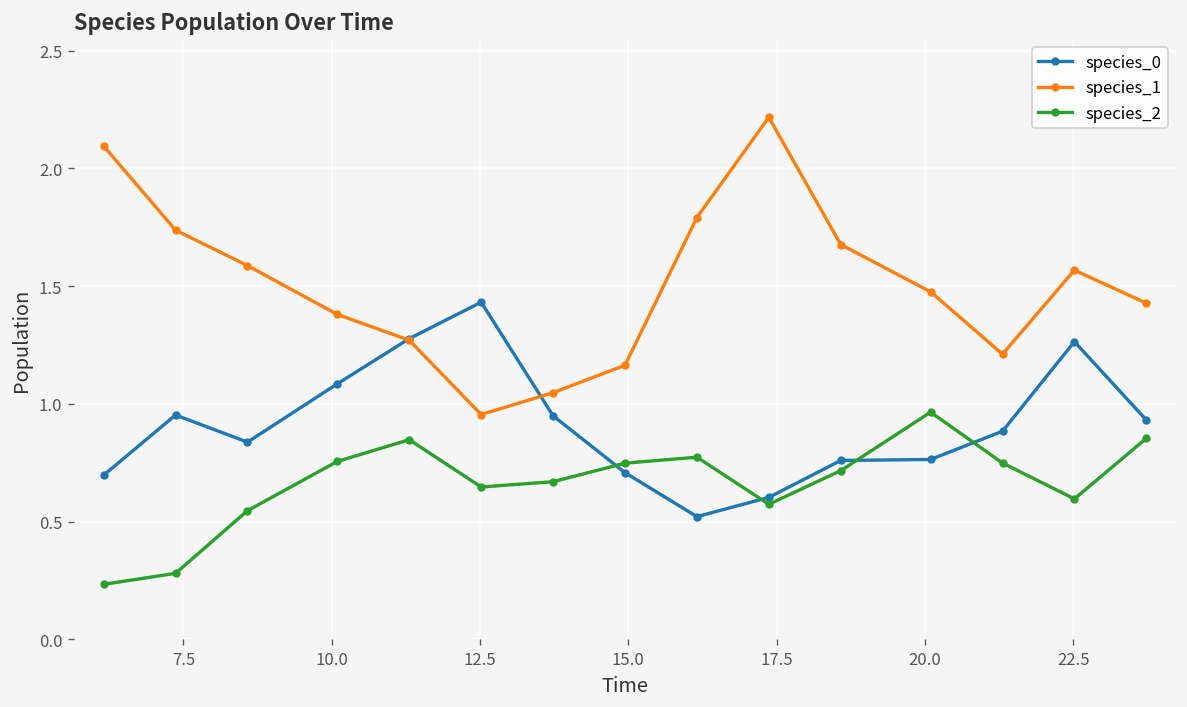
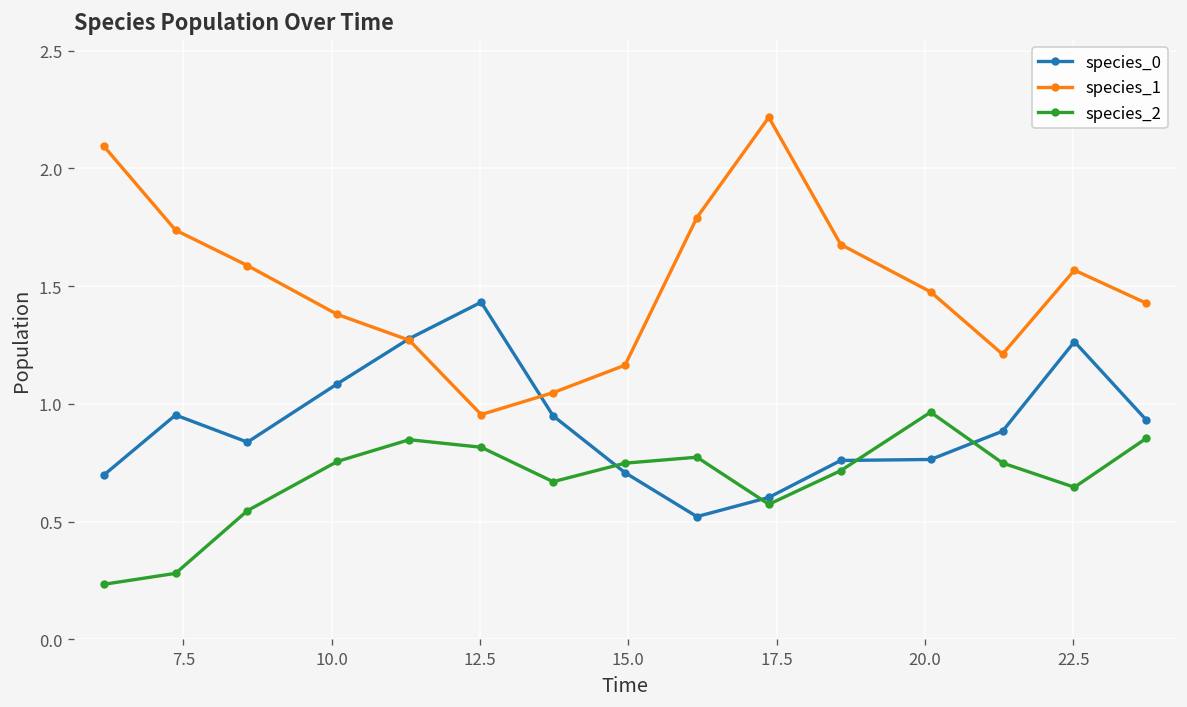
species_2, 12.5: 0.65 -> 0.82
species_2, 22.5: 0.60 -> 0.65
